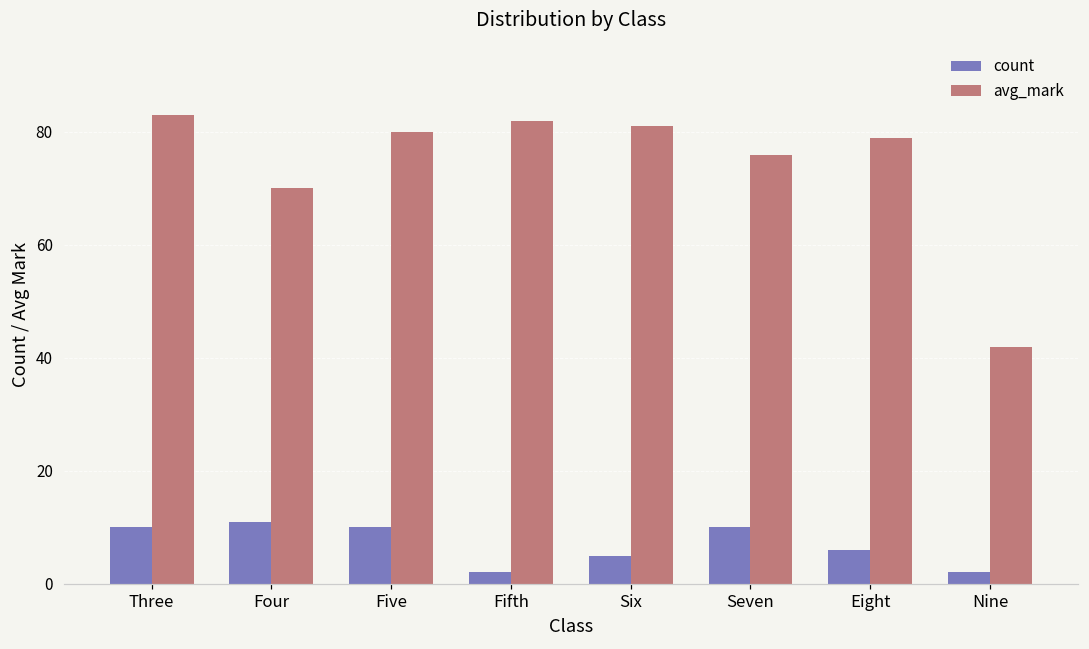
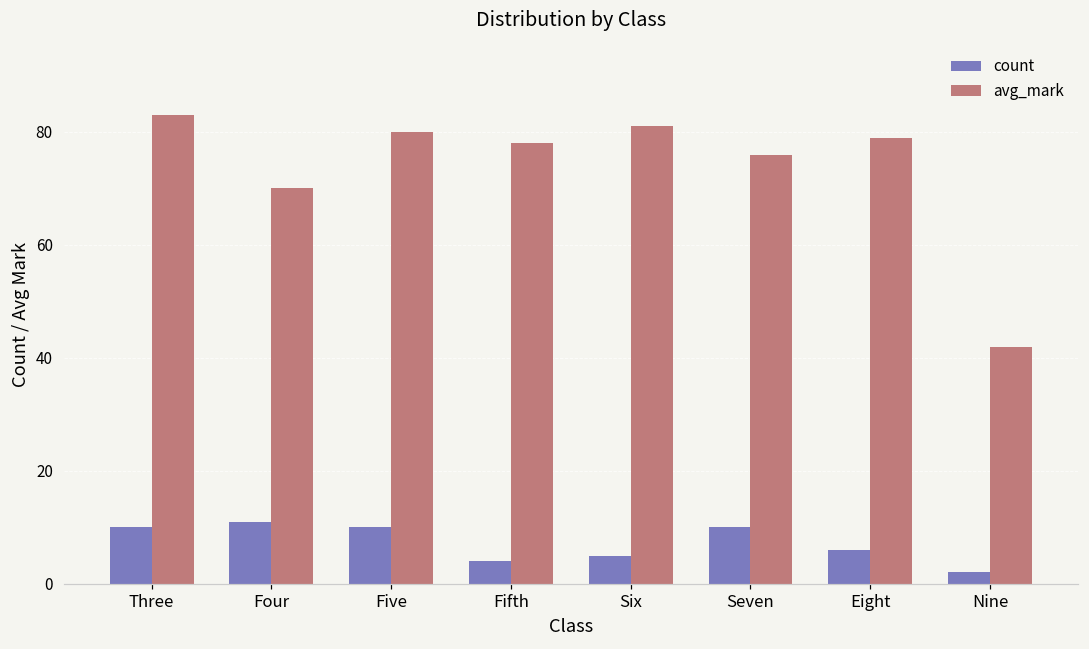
count, Fifth: 2 -> 4
avg_mark, Fifth: 82 -> 78
